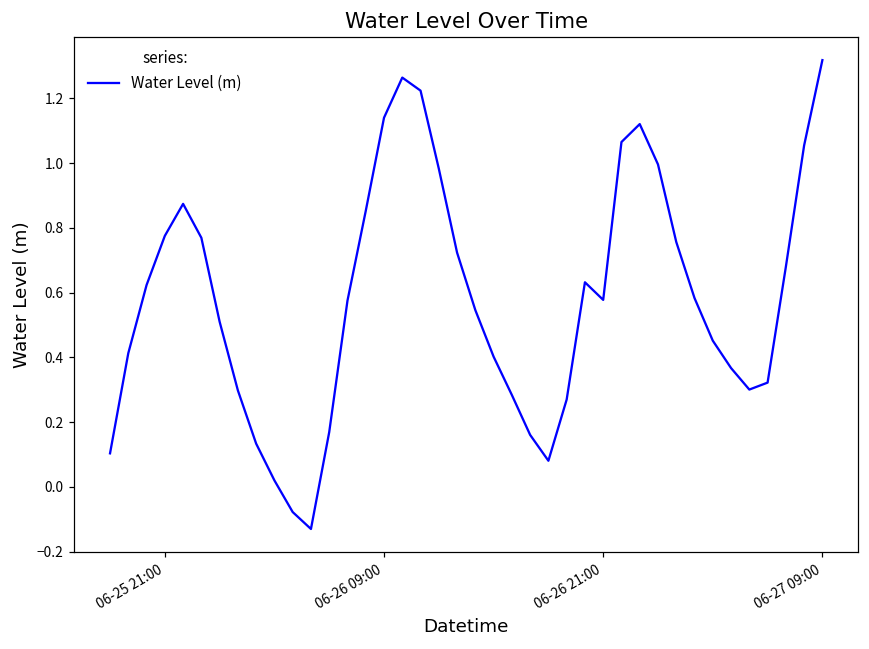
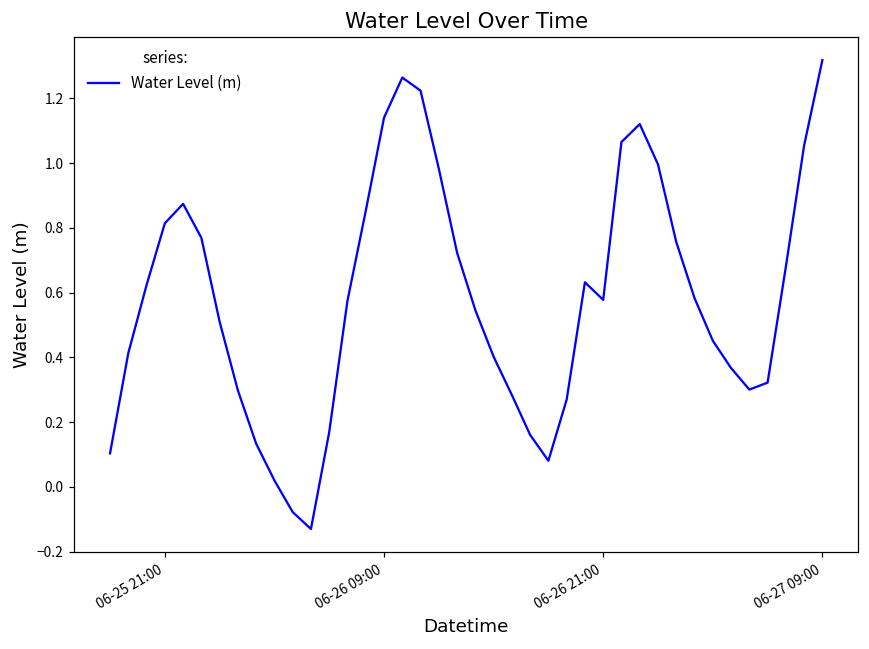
06-25 21:00: 0.78 -> 0.81
